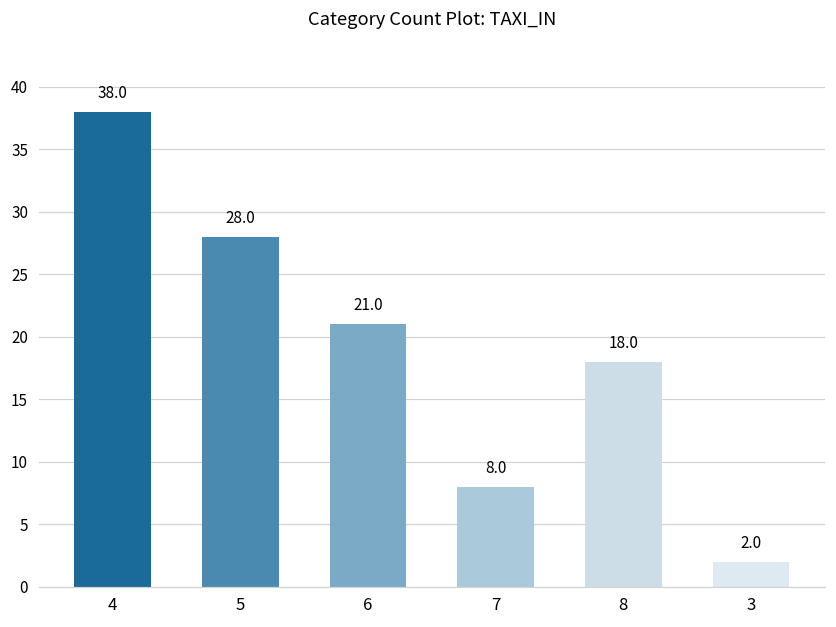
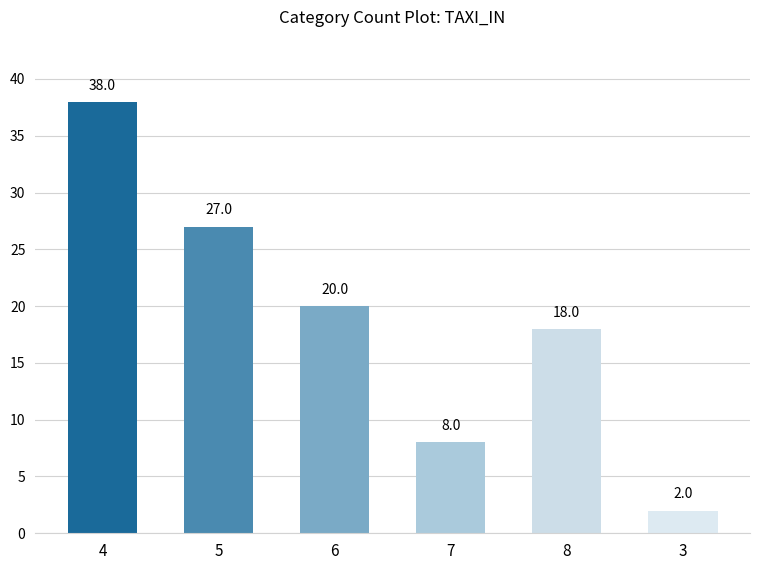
5: 28.0 -> 27.0
6: 21.0 -> 20.0
